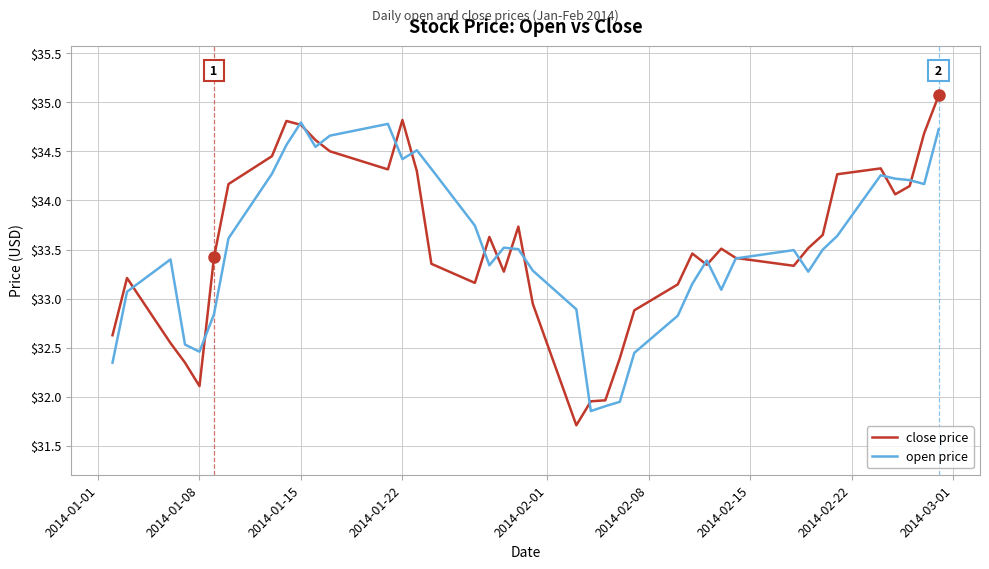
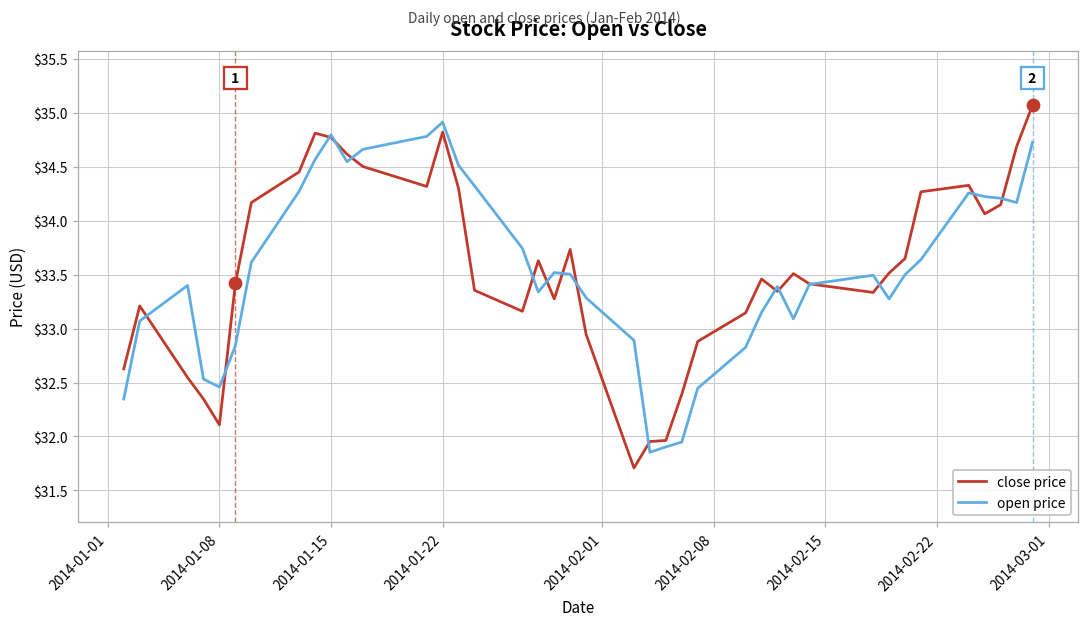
open price, 2014-01-22: $34.4 -> $34.9
